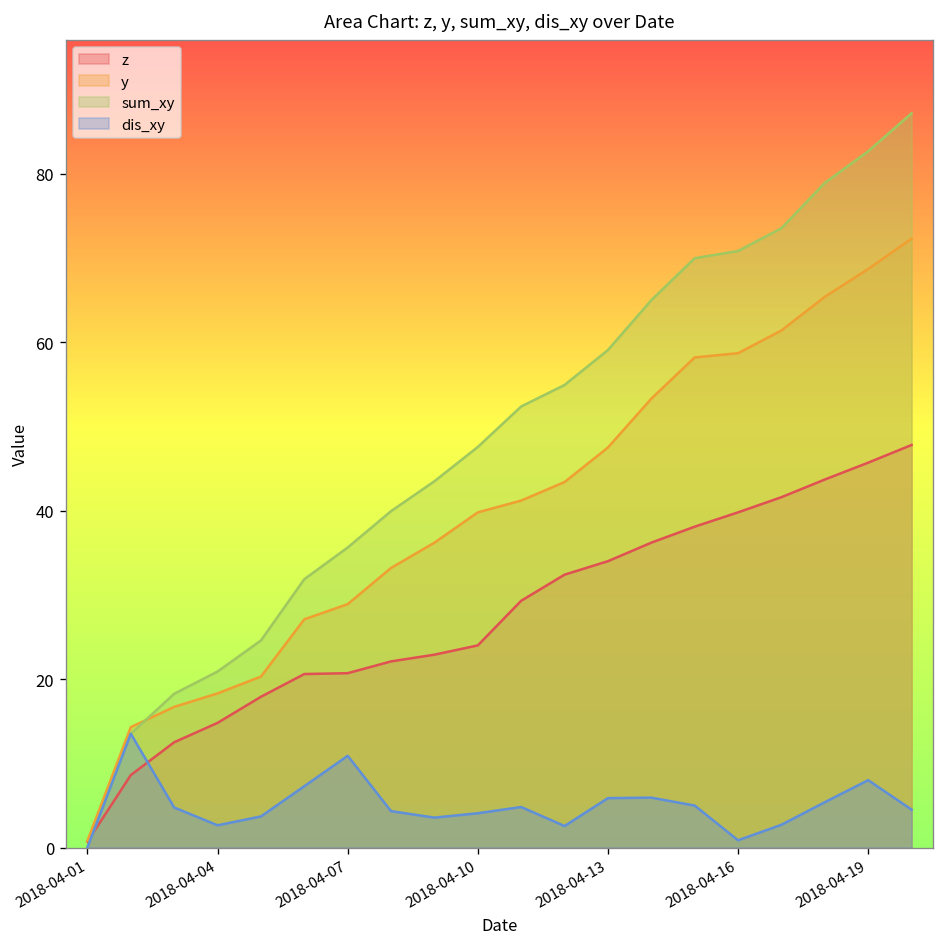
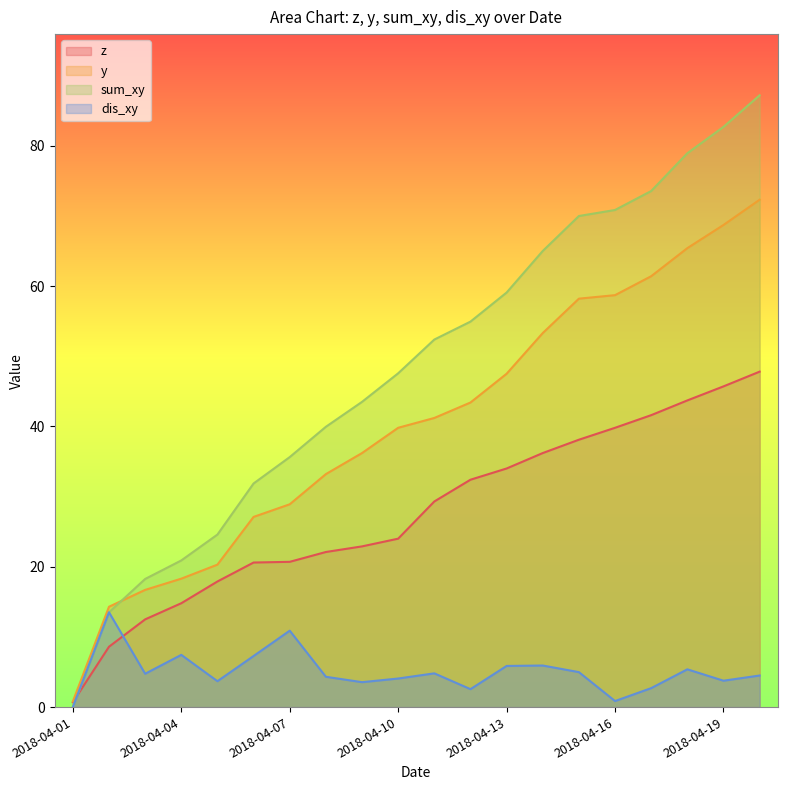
dis_xy, 2018-04-04: 3 -> 7
dis_xy, 2018-04-19: 8 -> 4
